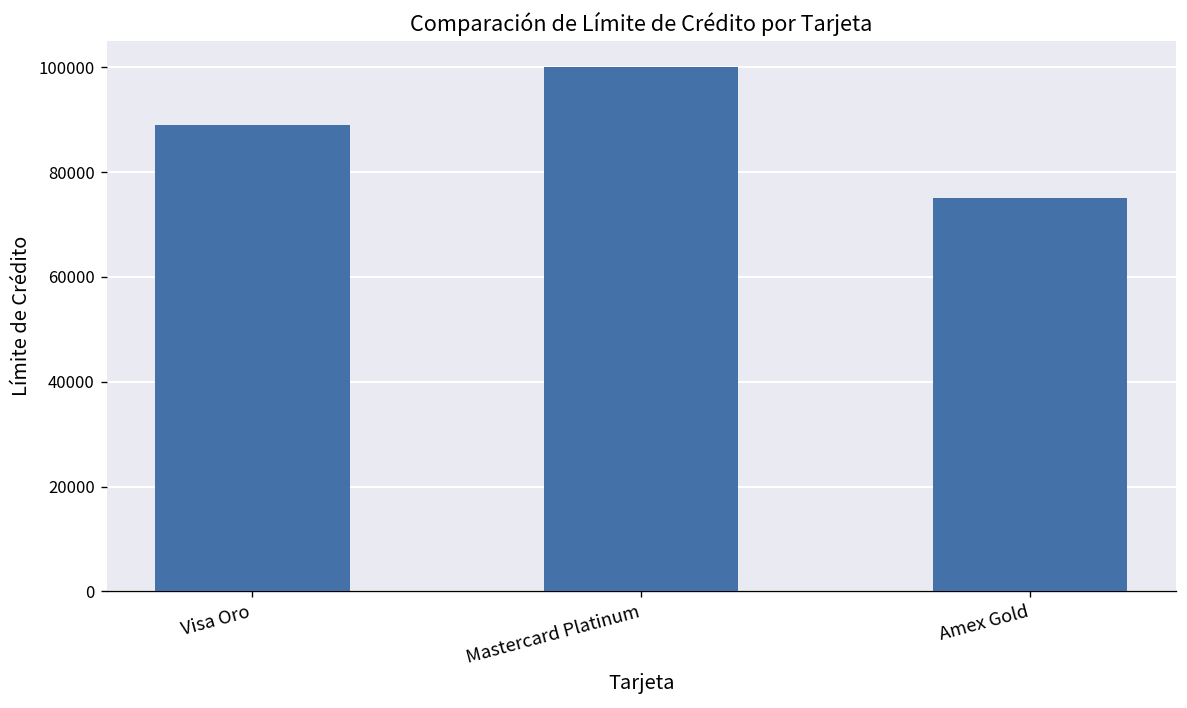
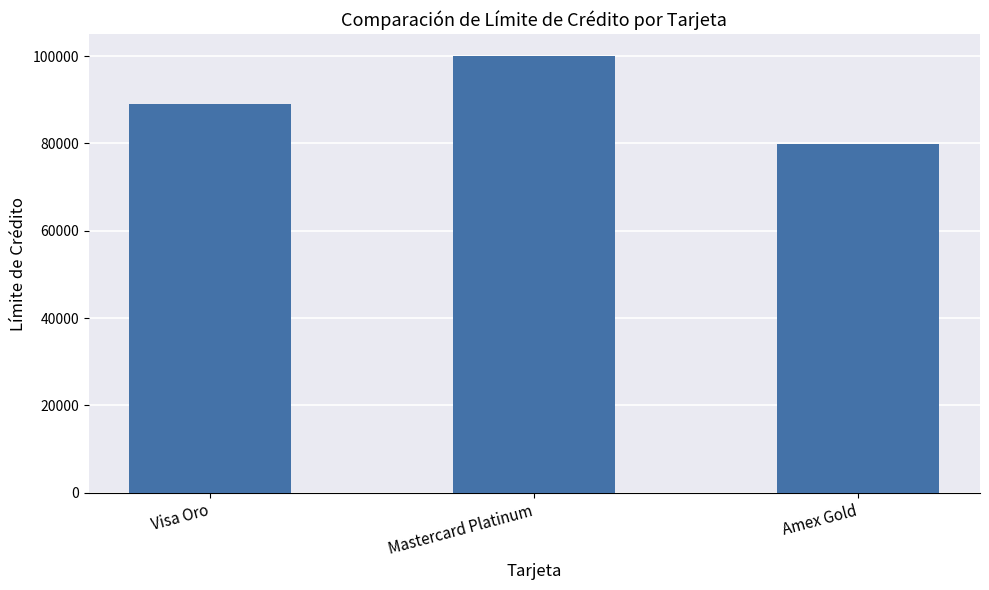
Amex Gold: 75000 -> 80000
